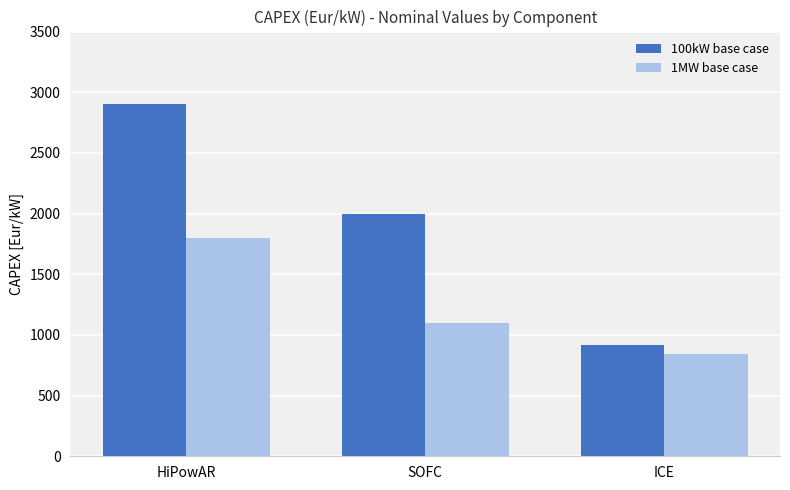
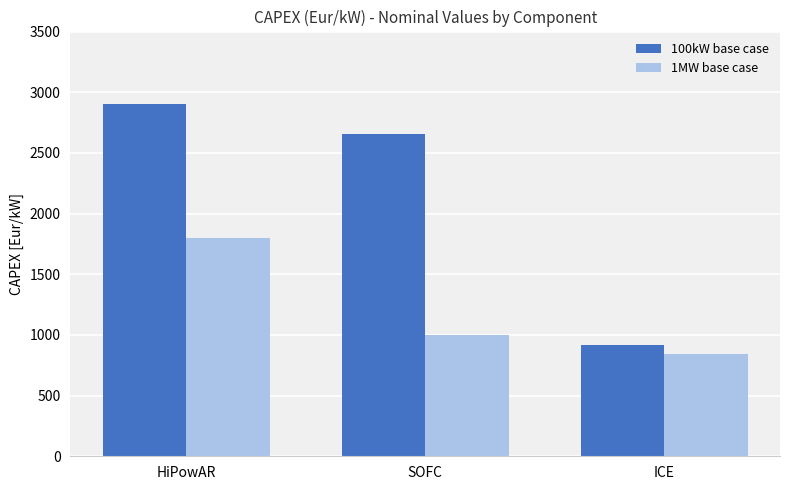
100kW base case, SOFC: 2000 -> 2660
1MW base case, SOFC: 1100 -> 1000
